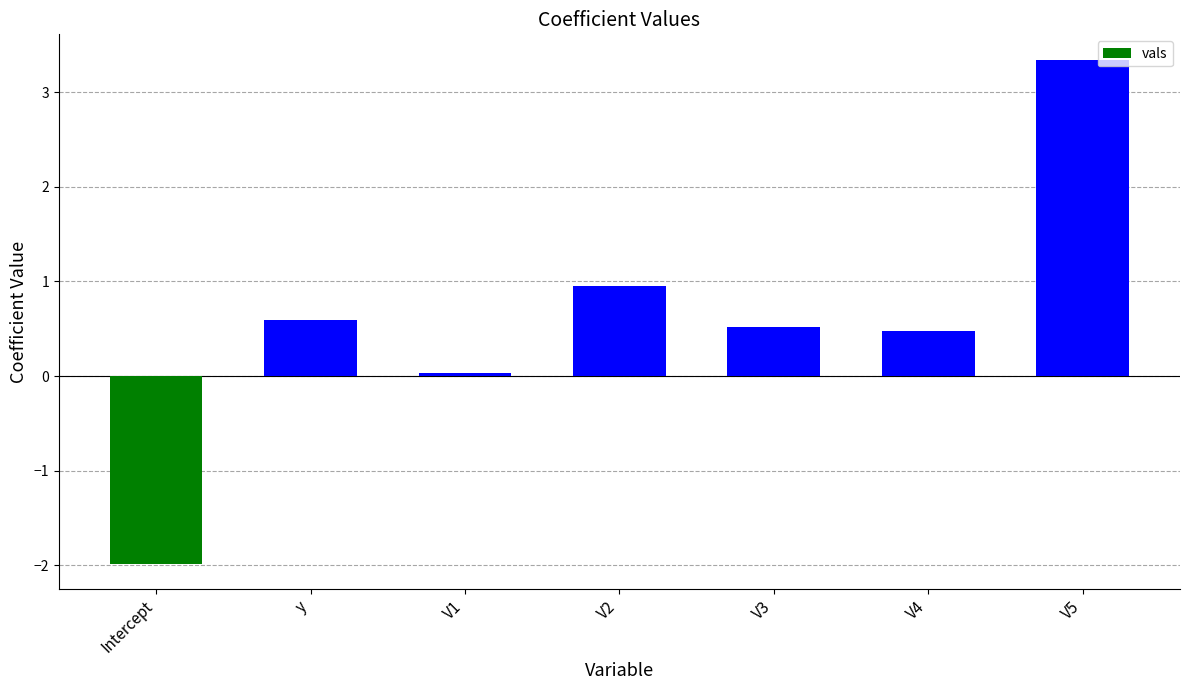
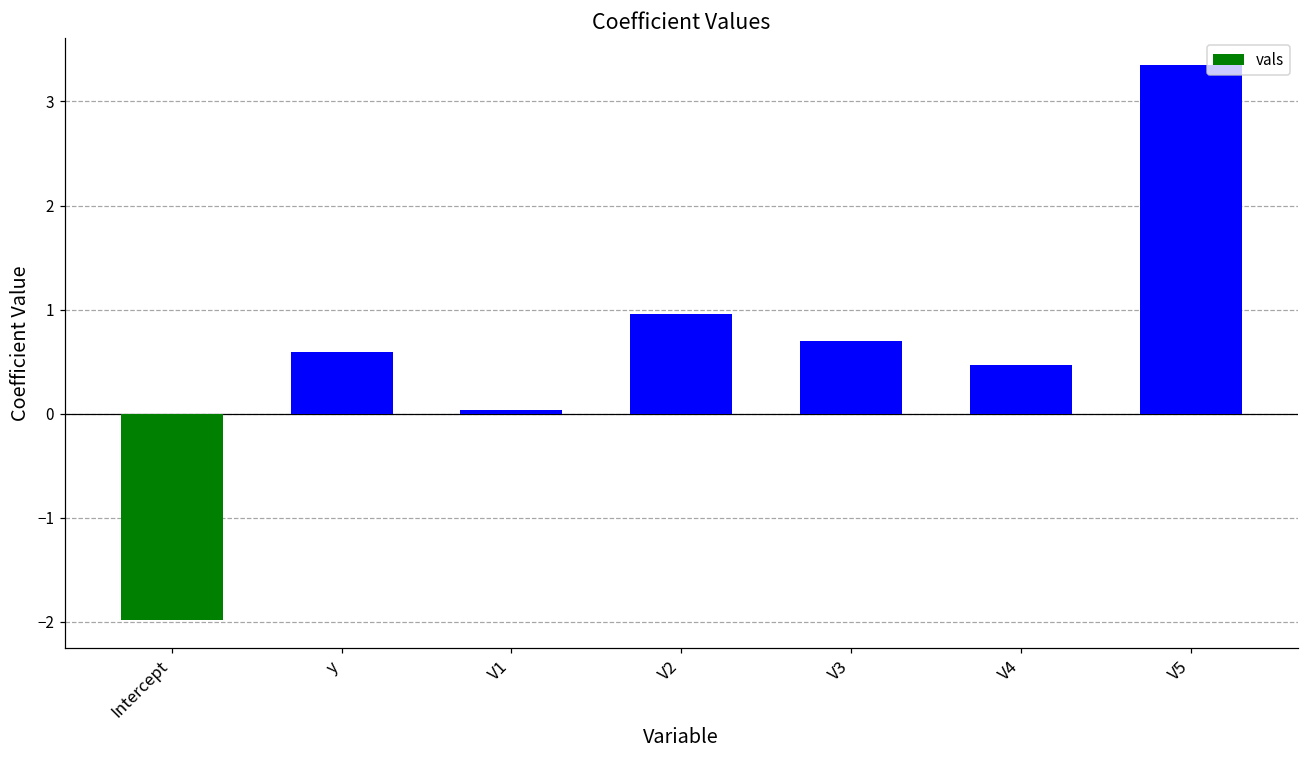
V3: 0.5 -> 0.7
